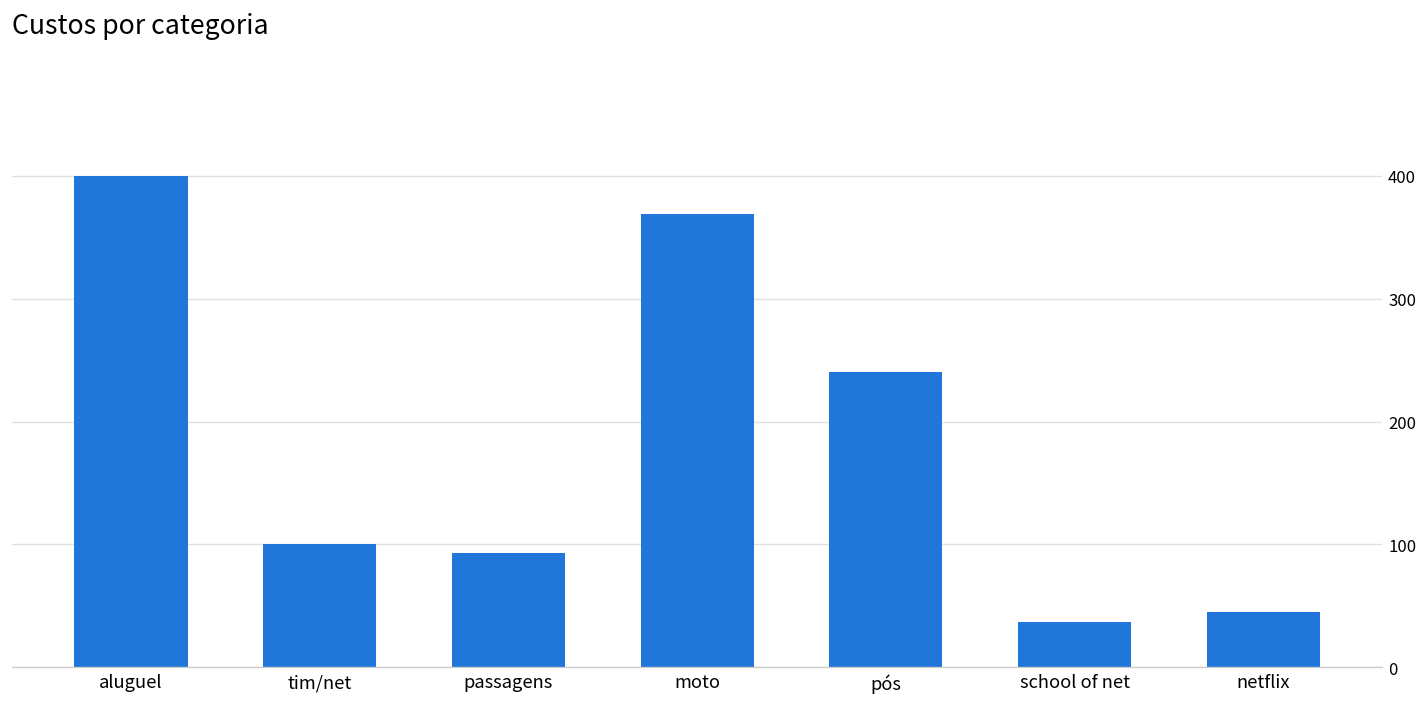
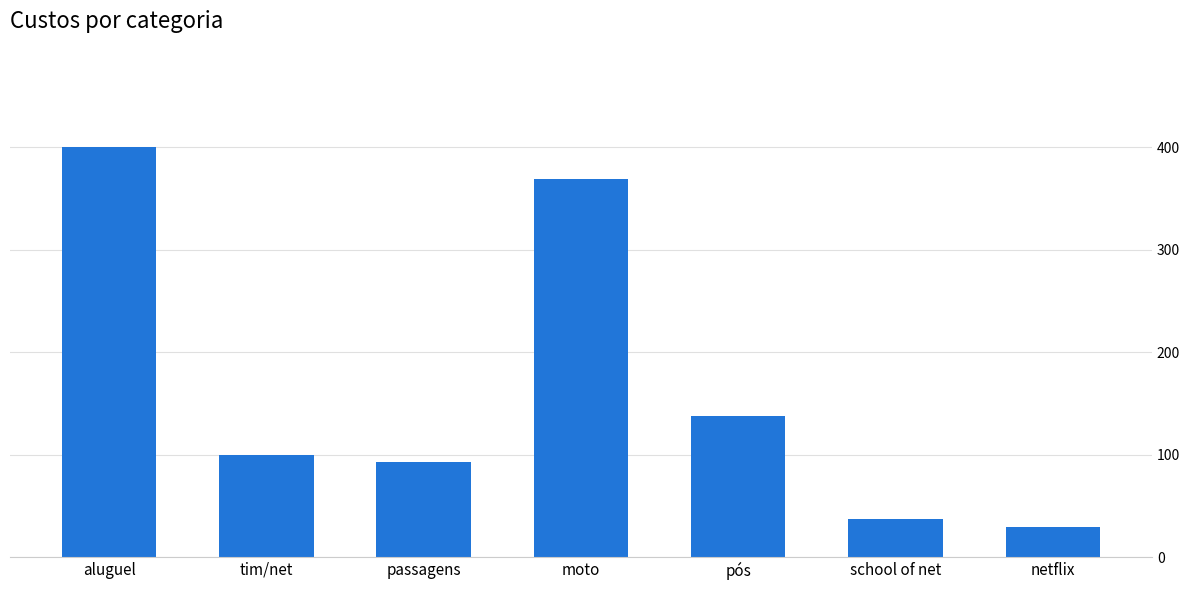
pós: 240 -> 138
netflix: 45 -> 29
